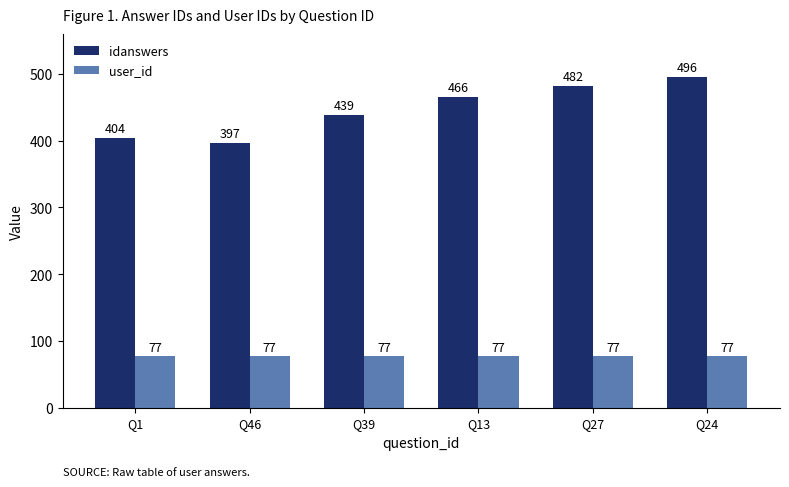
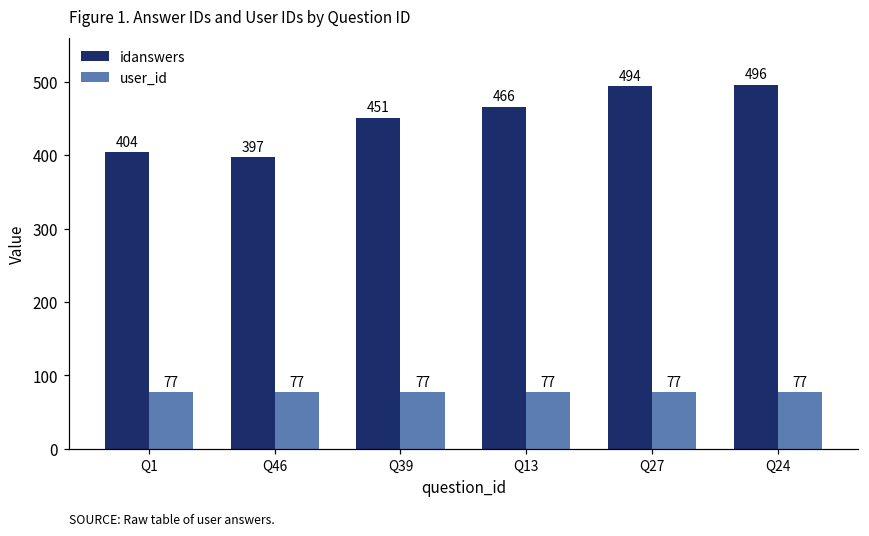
idanswers, Q39: 439 -> 451
idanswers, Q27: 482 -> 494
